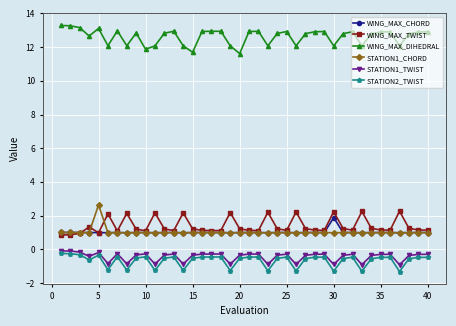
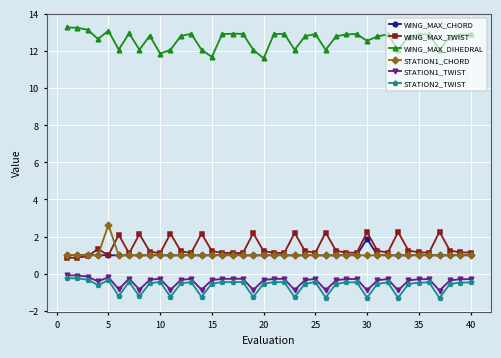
WING_MAX_DIHEDRAL, 30: 12.1 -> 12.6
